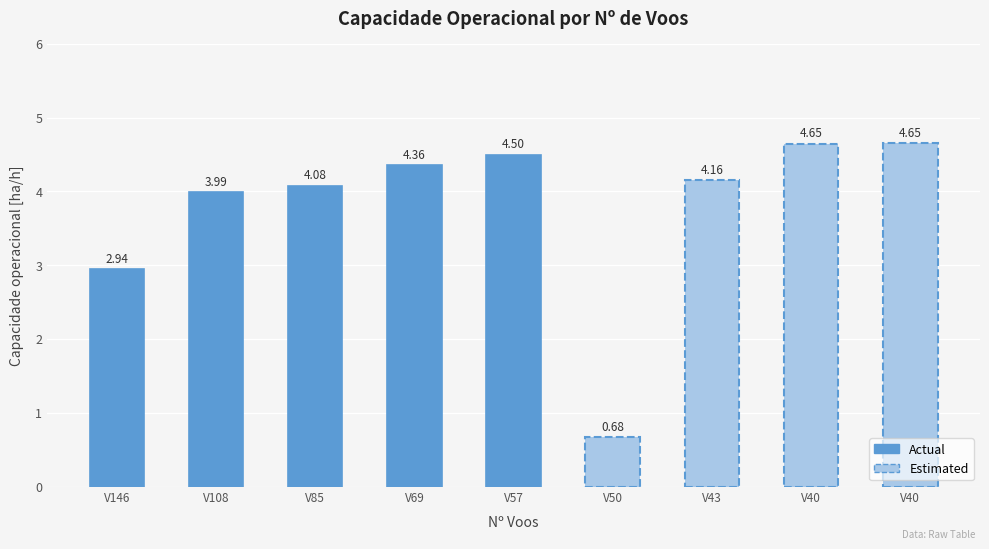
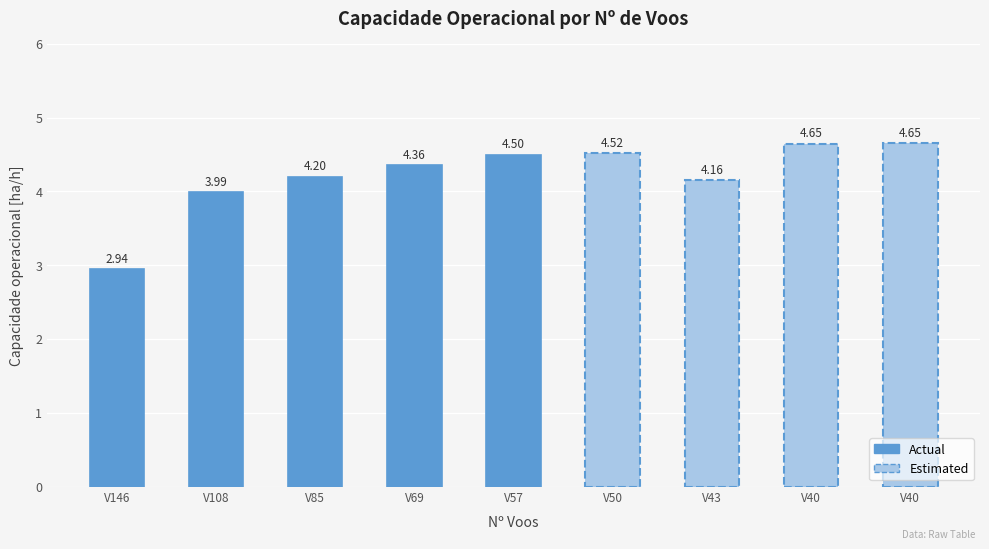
V85: 4.08 -> 4.20
V50: 0.68 -> 4.52
